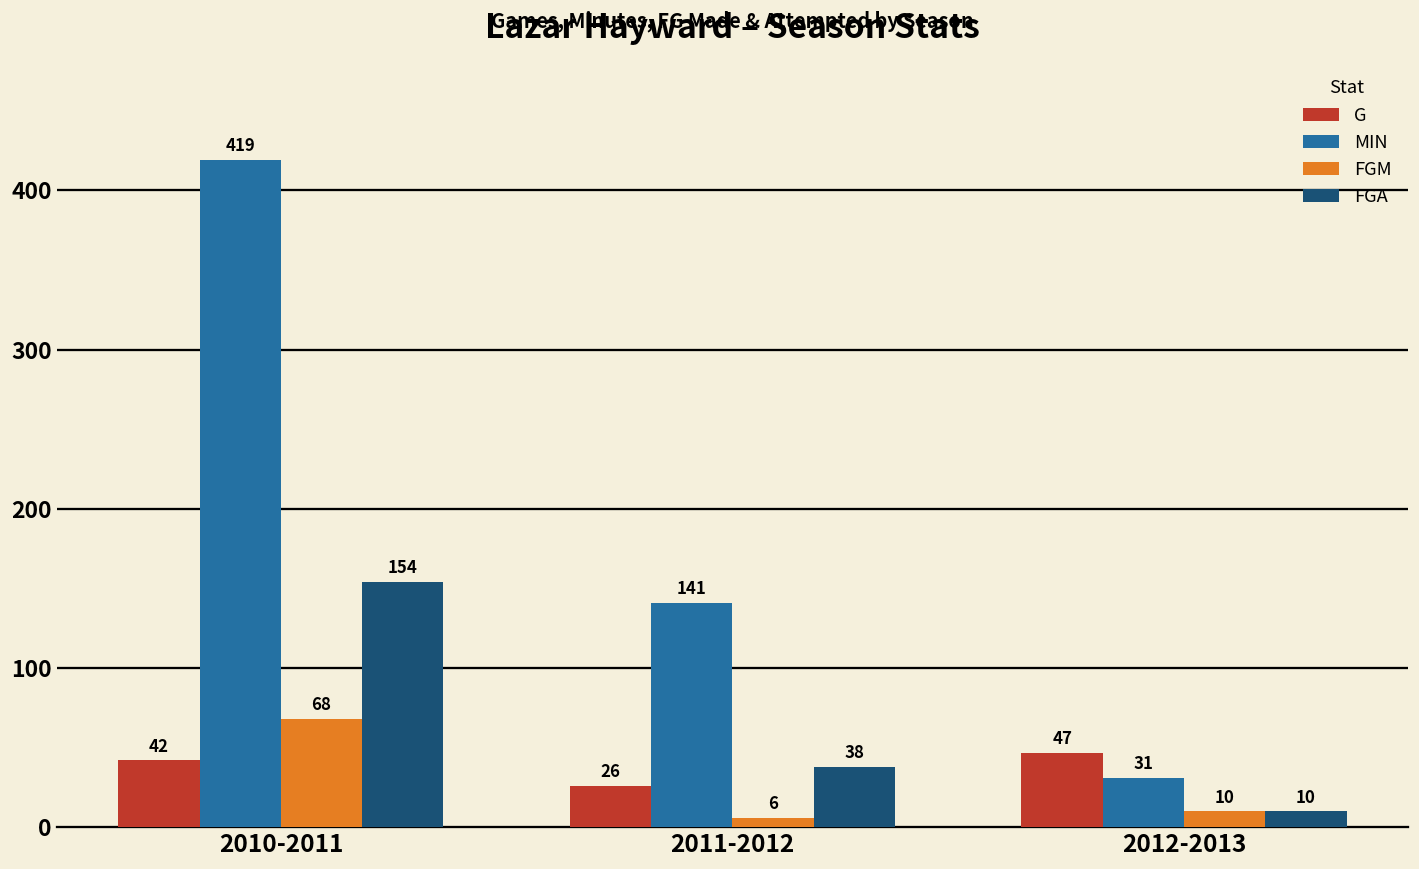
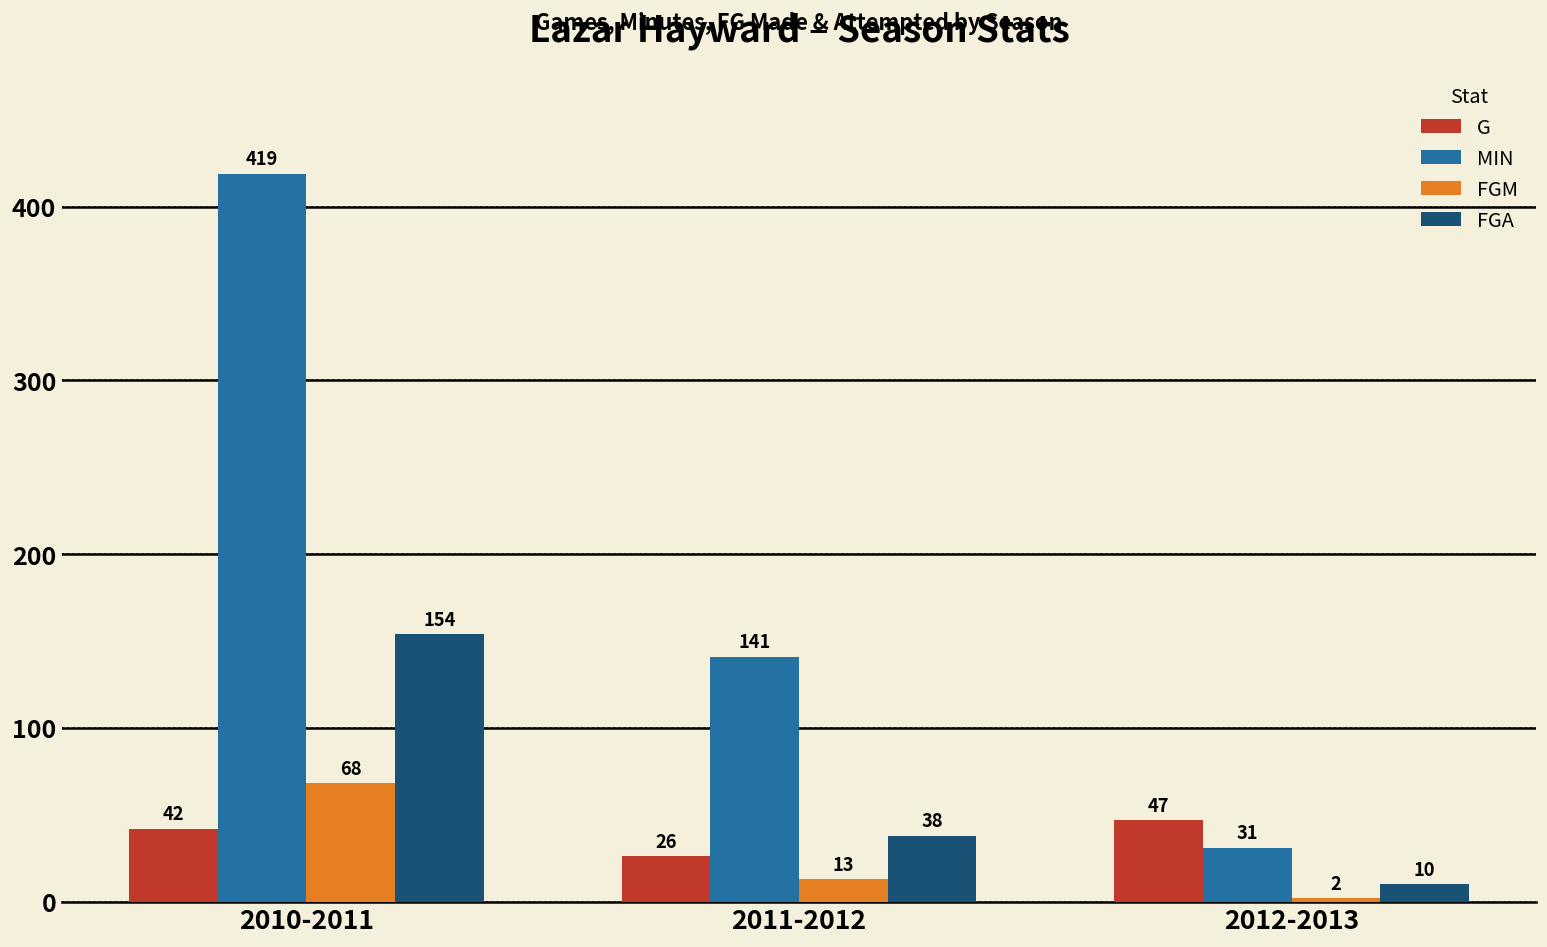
FGM, 2011-2012: 6 -> 13
FGM, 2012-2013: 10 -> 2
